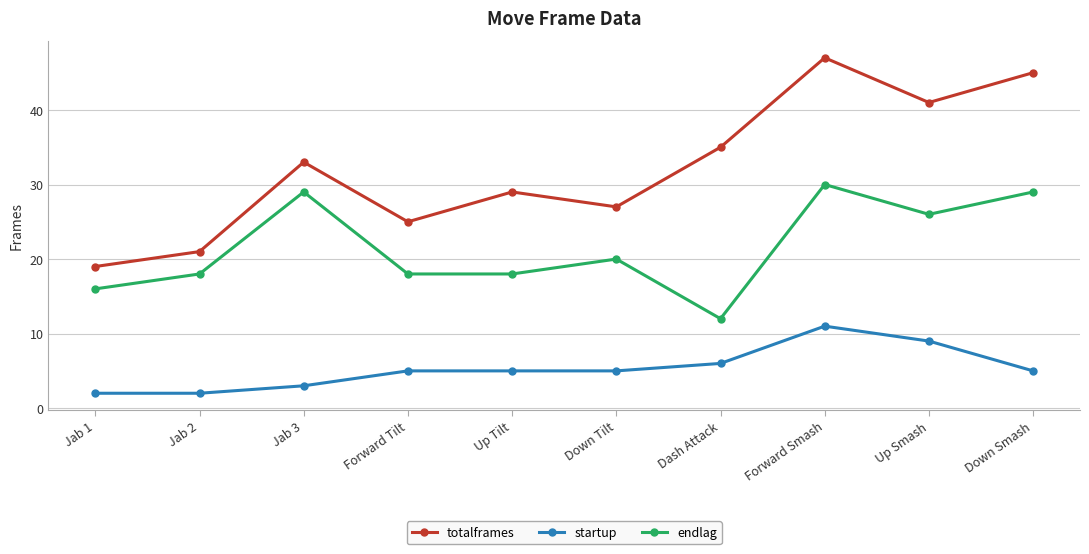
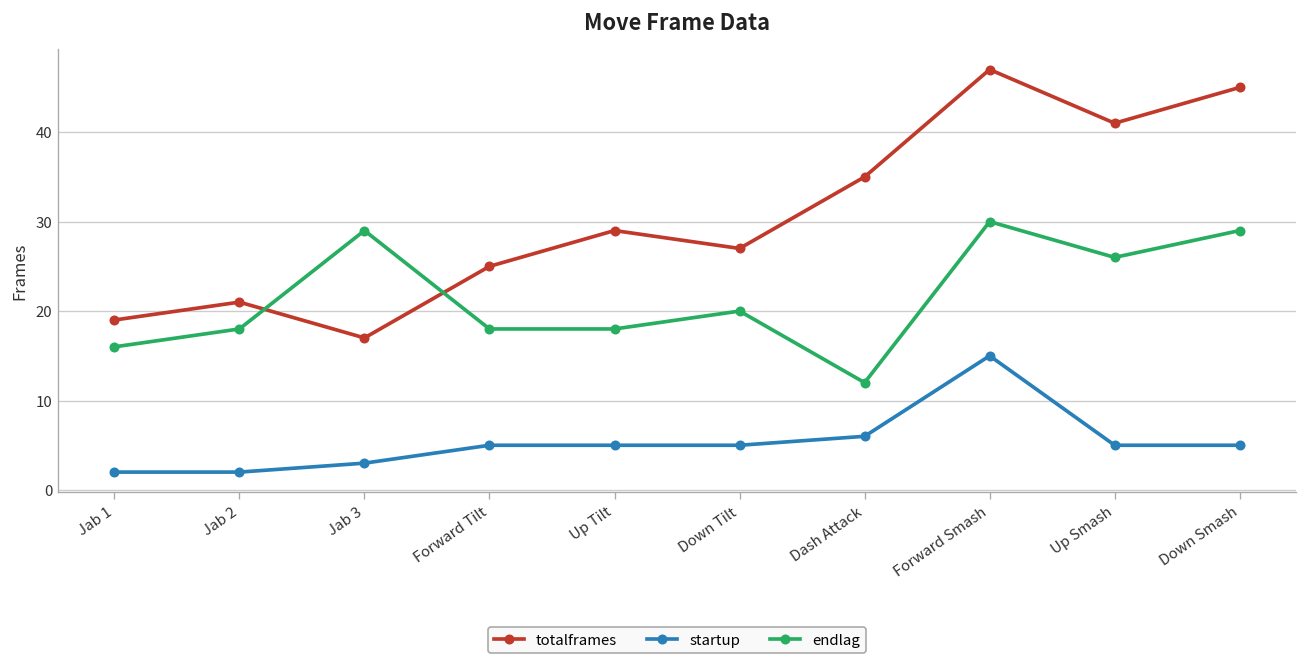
totalframes, Jab 3: 33 -> 17
startup, Forward Smash: 11 -> 15
startup, Up Smash: 9 -> 5
